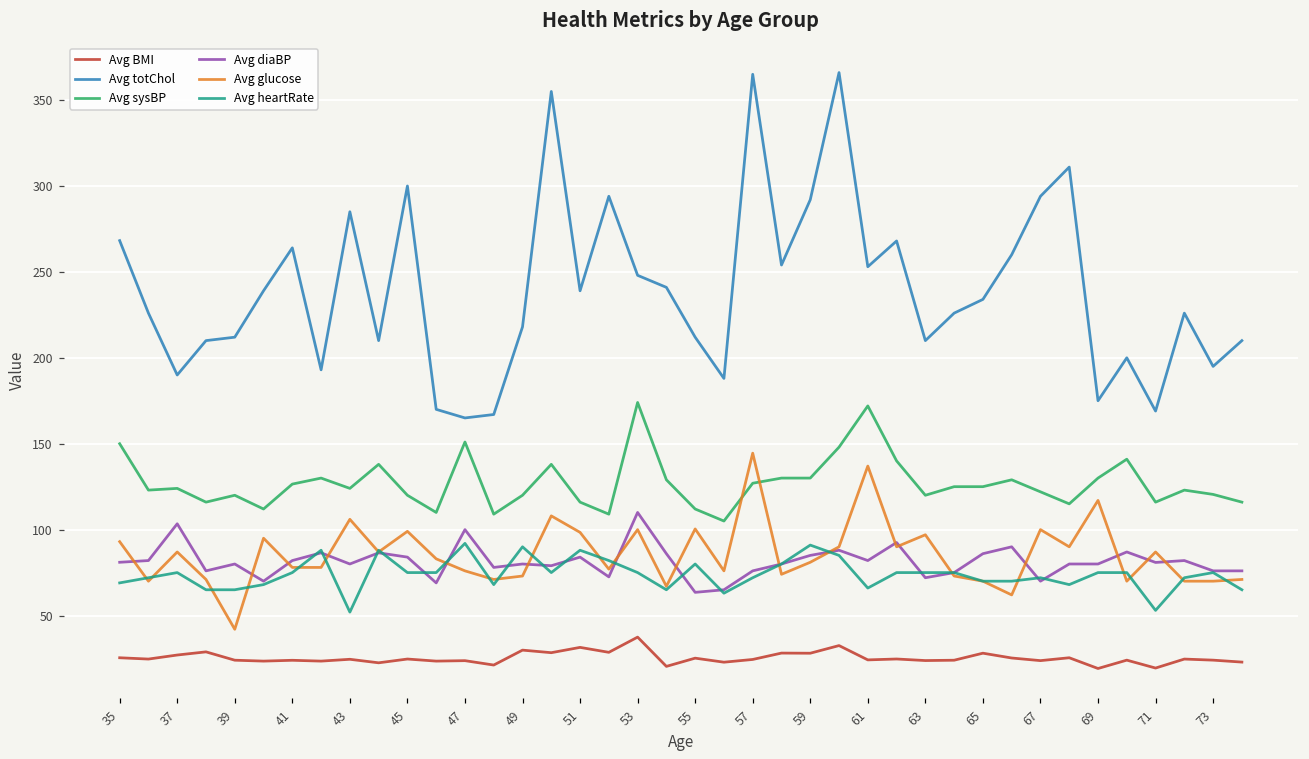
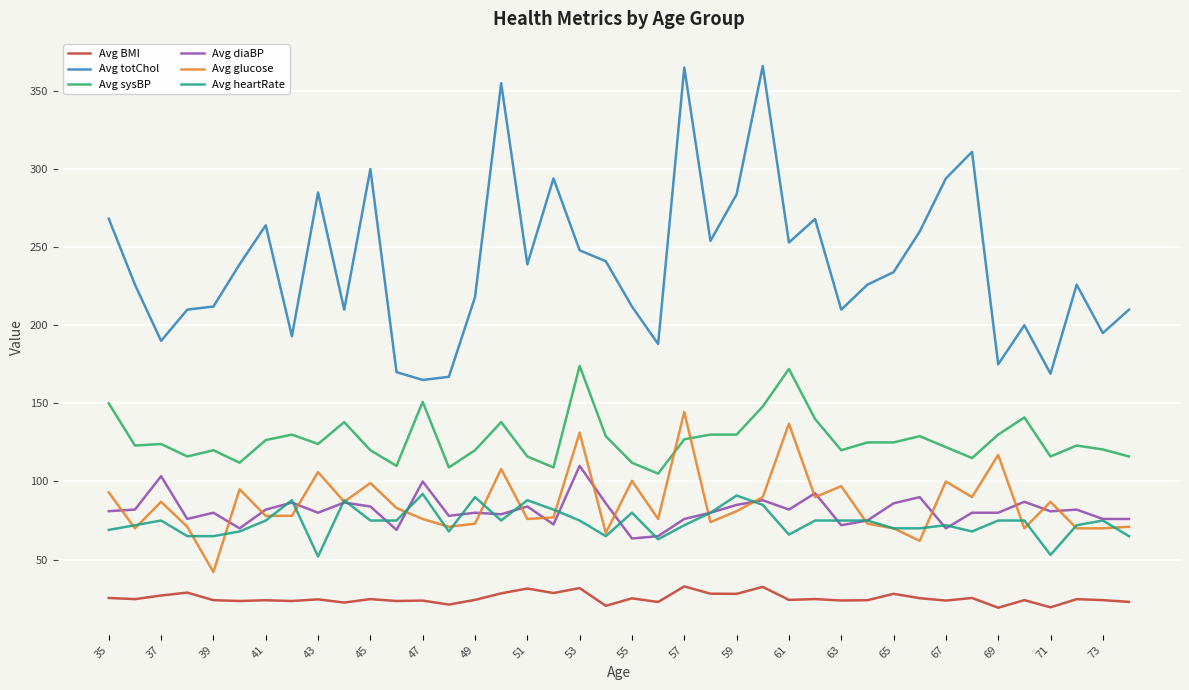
Avg BMI, 49: 30 -> 24
Avg glucose, 51: 98 -> 76
Avg BMI, 53: 37 -> 32
Avg glucose, 53: 100 -> 131
Avg BMI, 57: 24 -> 33
Avg totChol, 59: 292 -> 284
